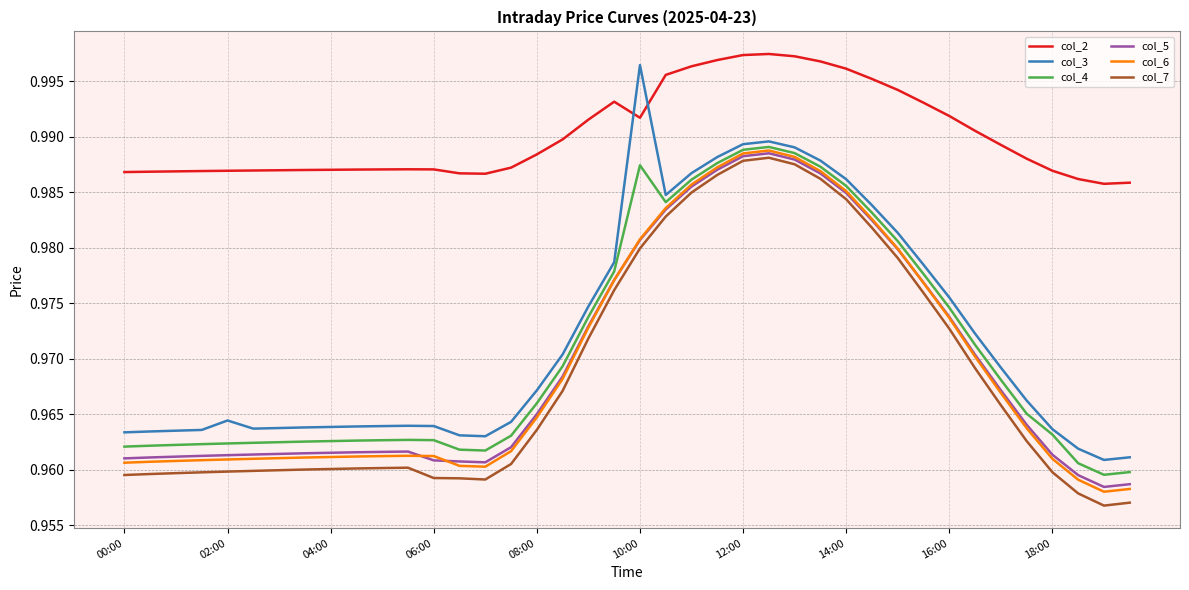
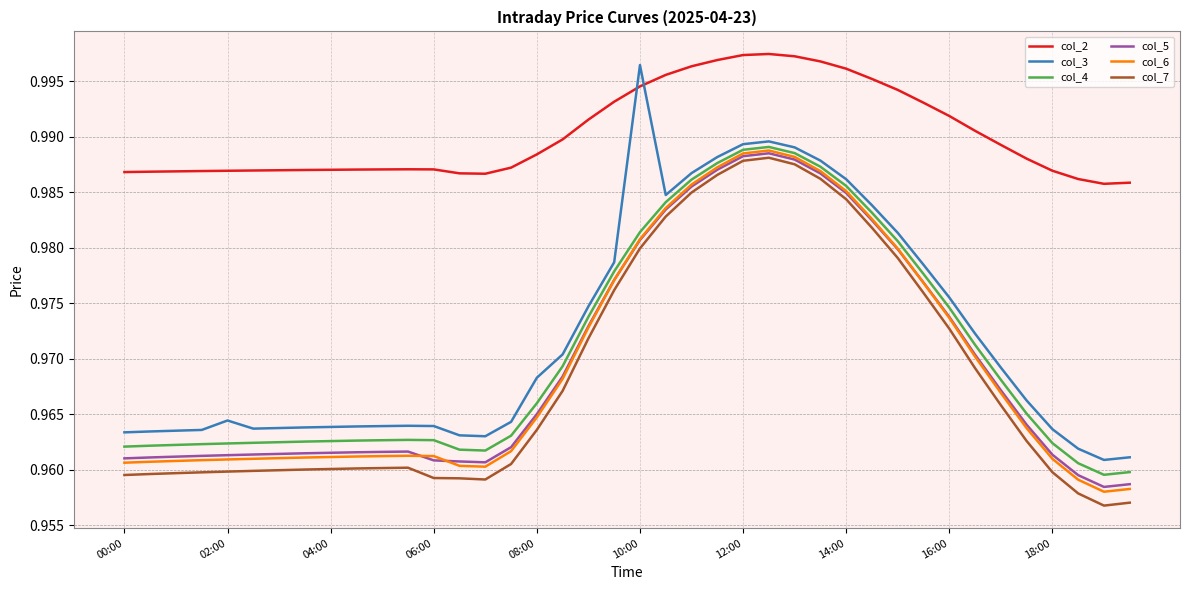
col_3, 08:00: 0.9671 -> 0.9683
col_2, 10:00: 0.9917 -> 0.9945
col_4, 10:00: 0.9874 -> 0.9814
col_4, 18:00: 0.9632 -> 0.9624
